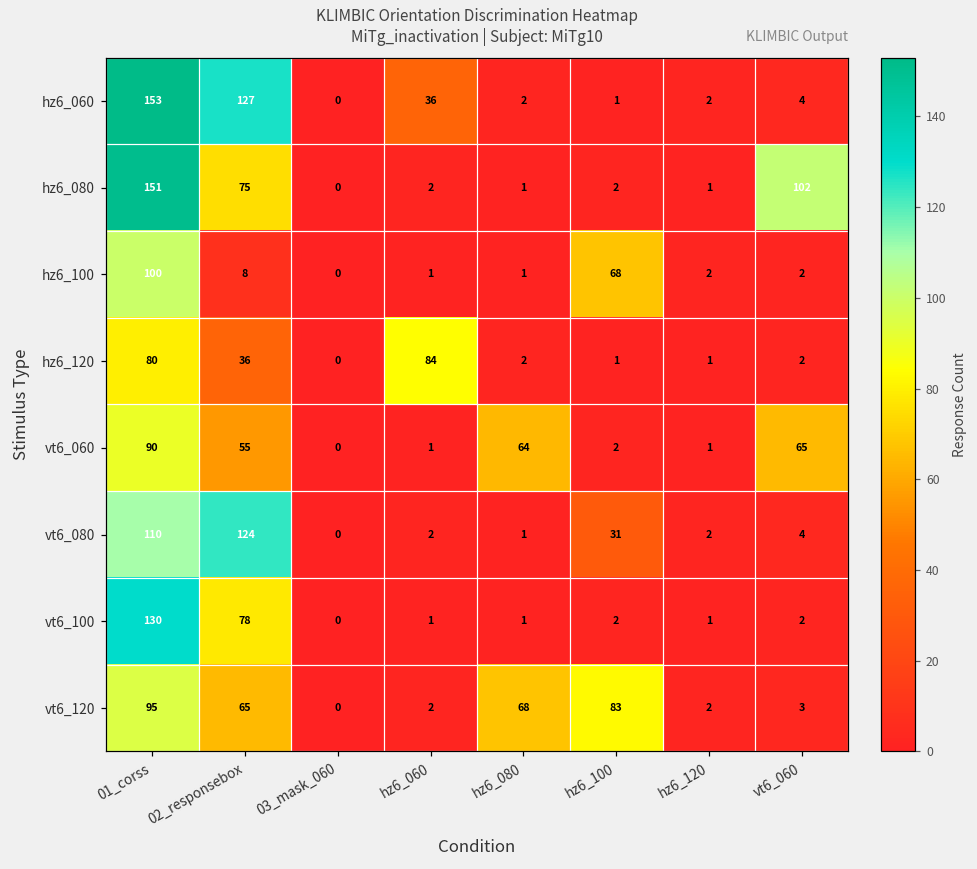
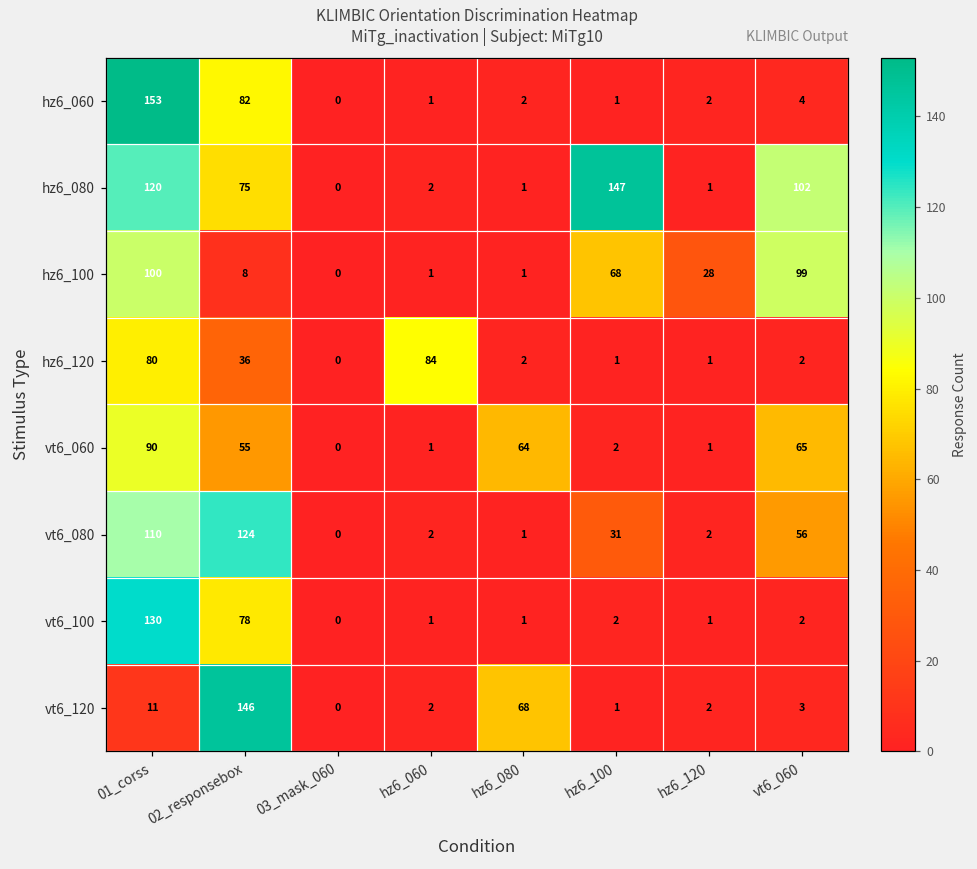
hz6_060, 02_responsebox: 127 -> 82
hz6_060, hz6_060: 36 -> 1
hz6_080, 01_corss: 151 -> 120
hz6_080, hz6_100: 2 -> 147
hz6_100, hz6_120: 2 -> 28
hz6_100, vt6_060: 2 -> 99
vt6_080, vt6_060: 4 -> 56
vt6_120, 01_corss: 95 -> 11
vt6_120, 02_responsebox: 65 -> 146
vt6_120, hz6_100: 83 -> 1
